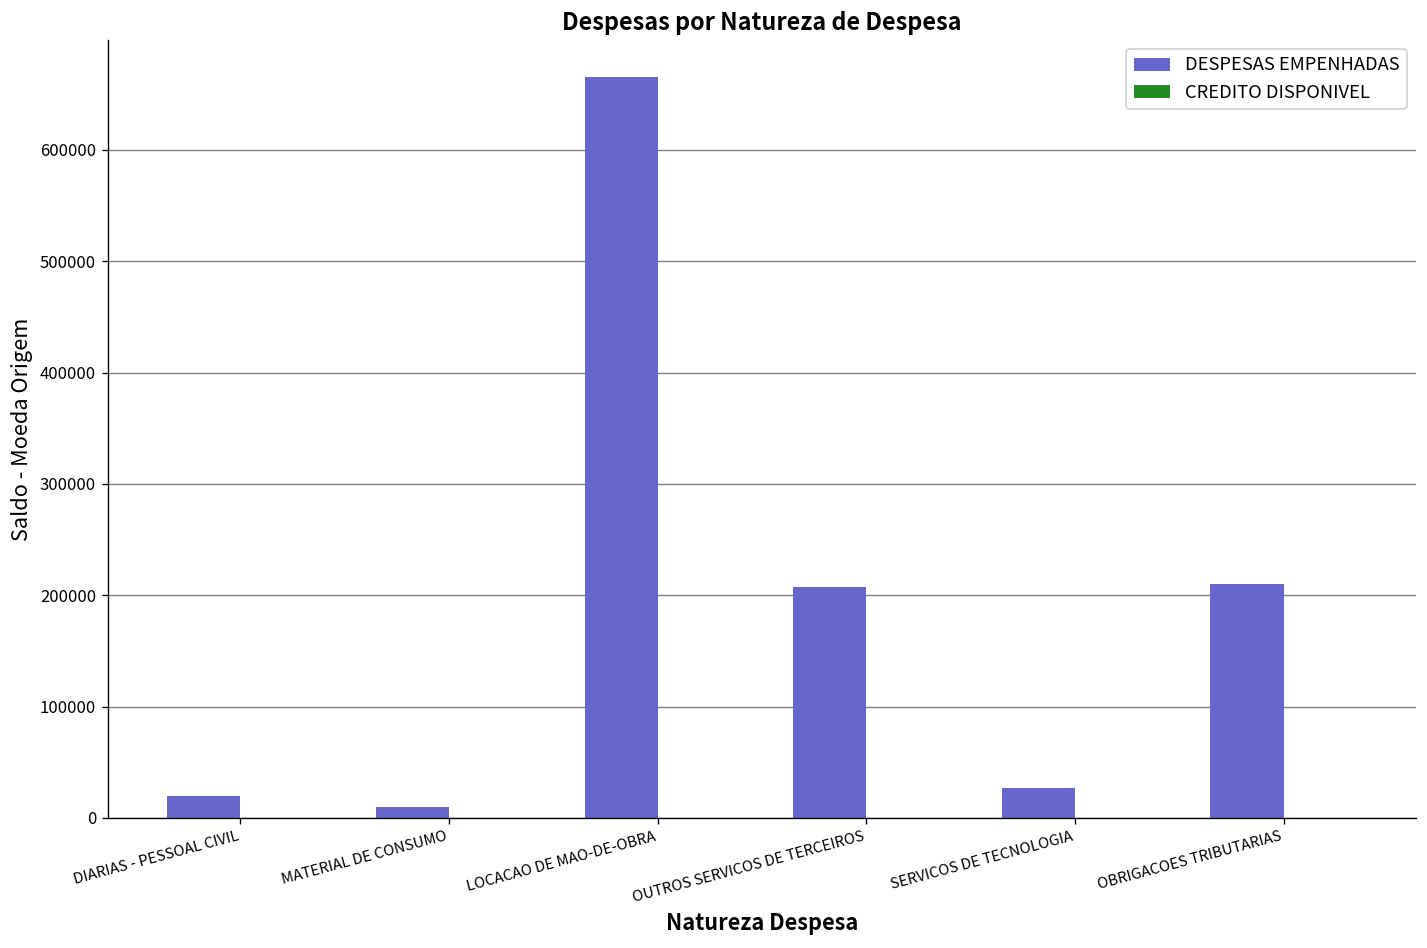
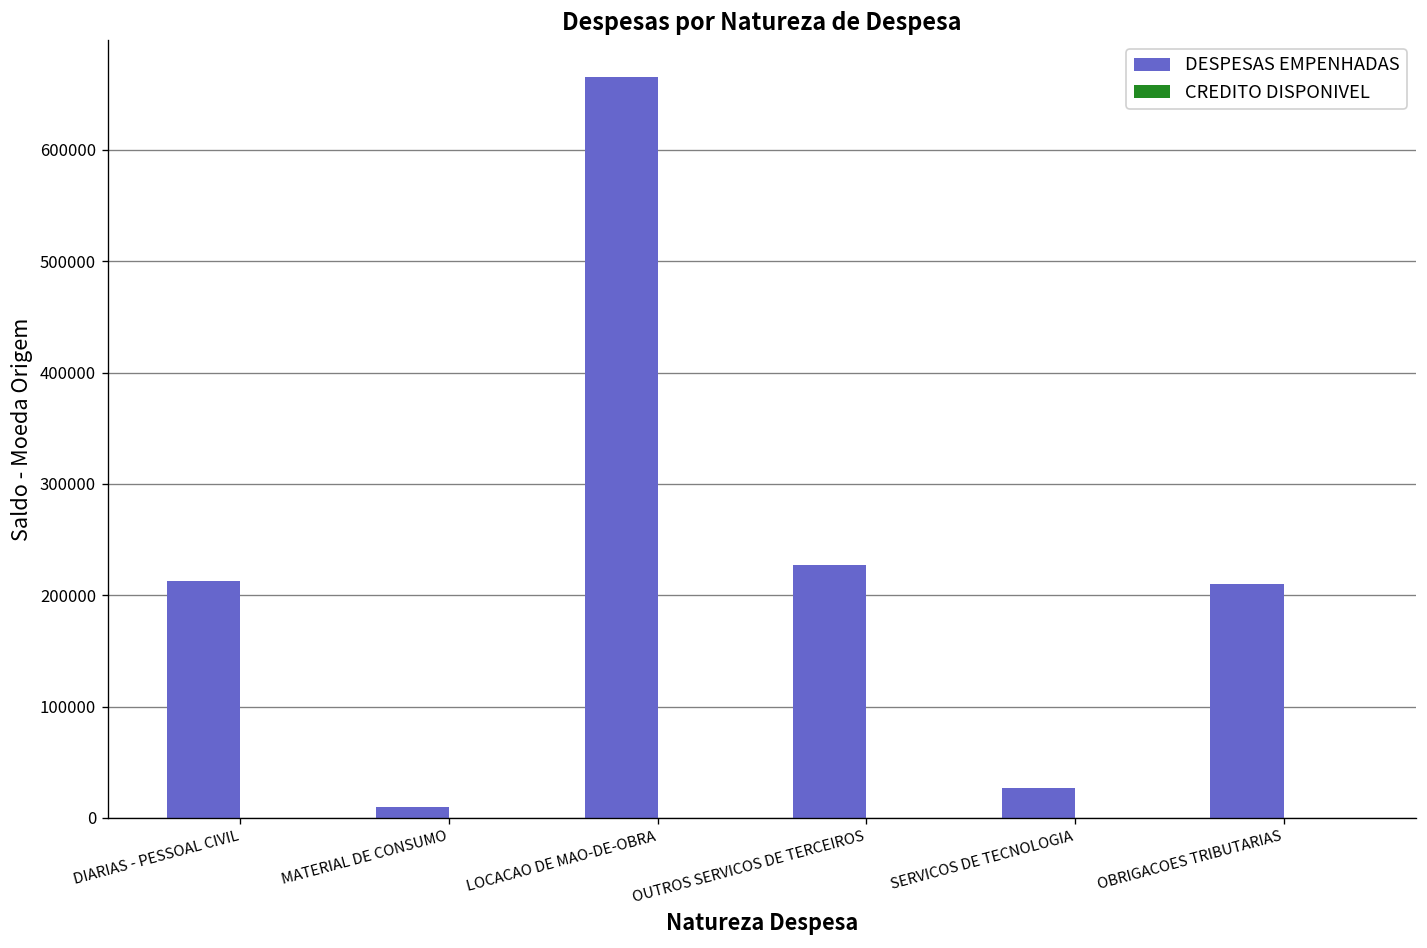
DESPESAS EMPENHADAS, DIARIAS - PESSOAL CIVIL: 20000 -> 210000
DESPESAS EMPENHADAS, OUTROS SERVICOS DE TERCEIROS: 210000 -> 230000
